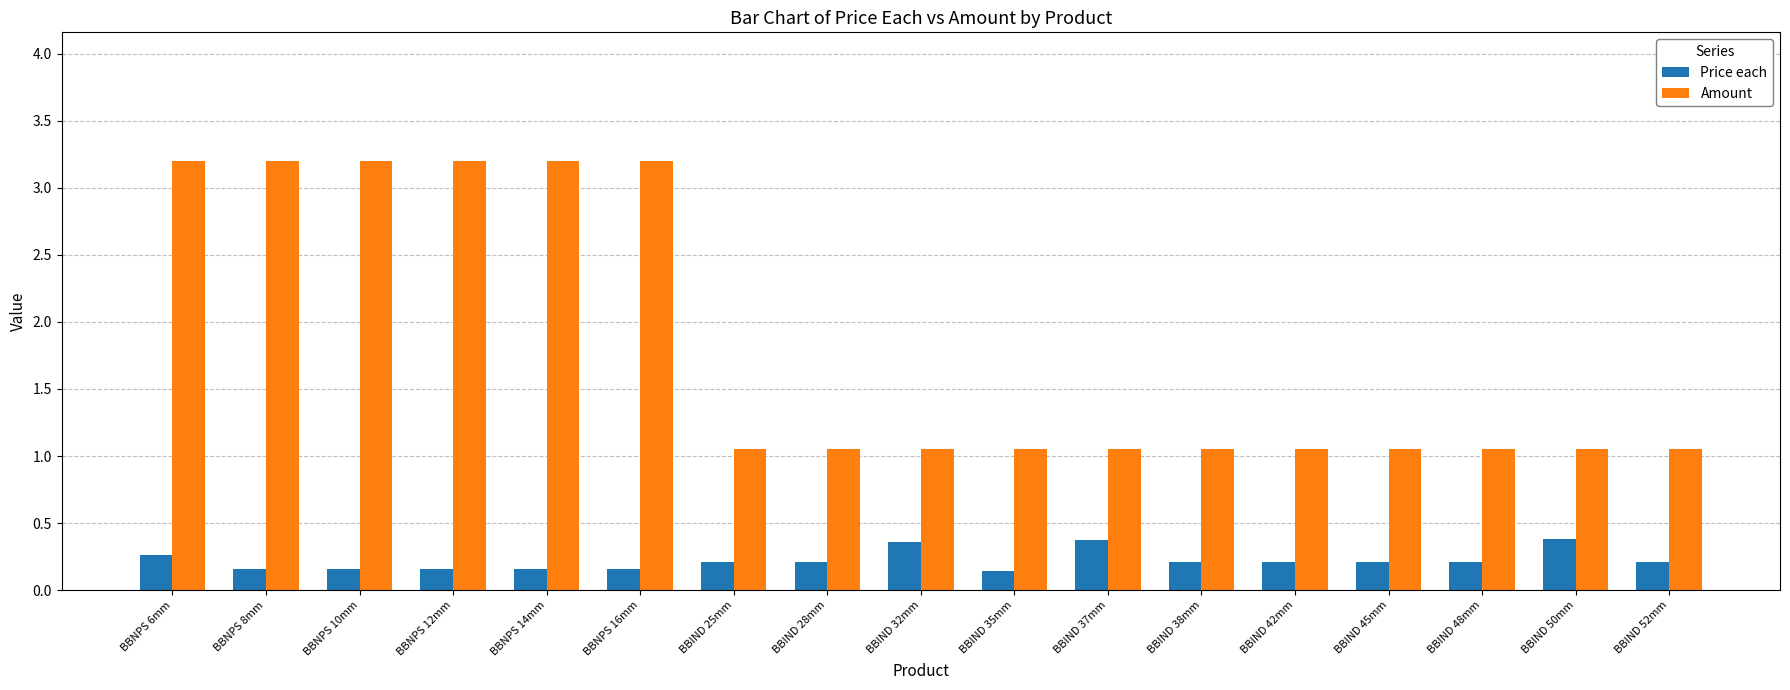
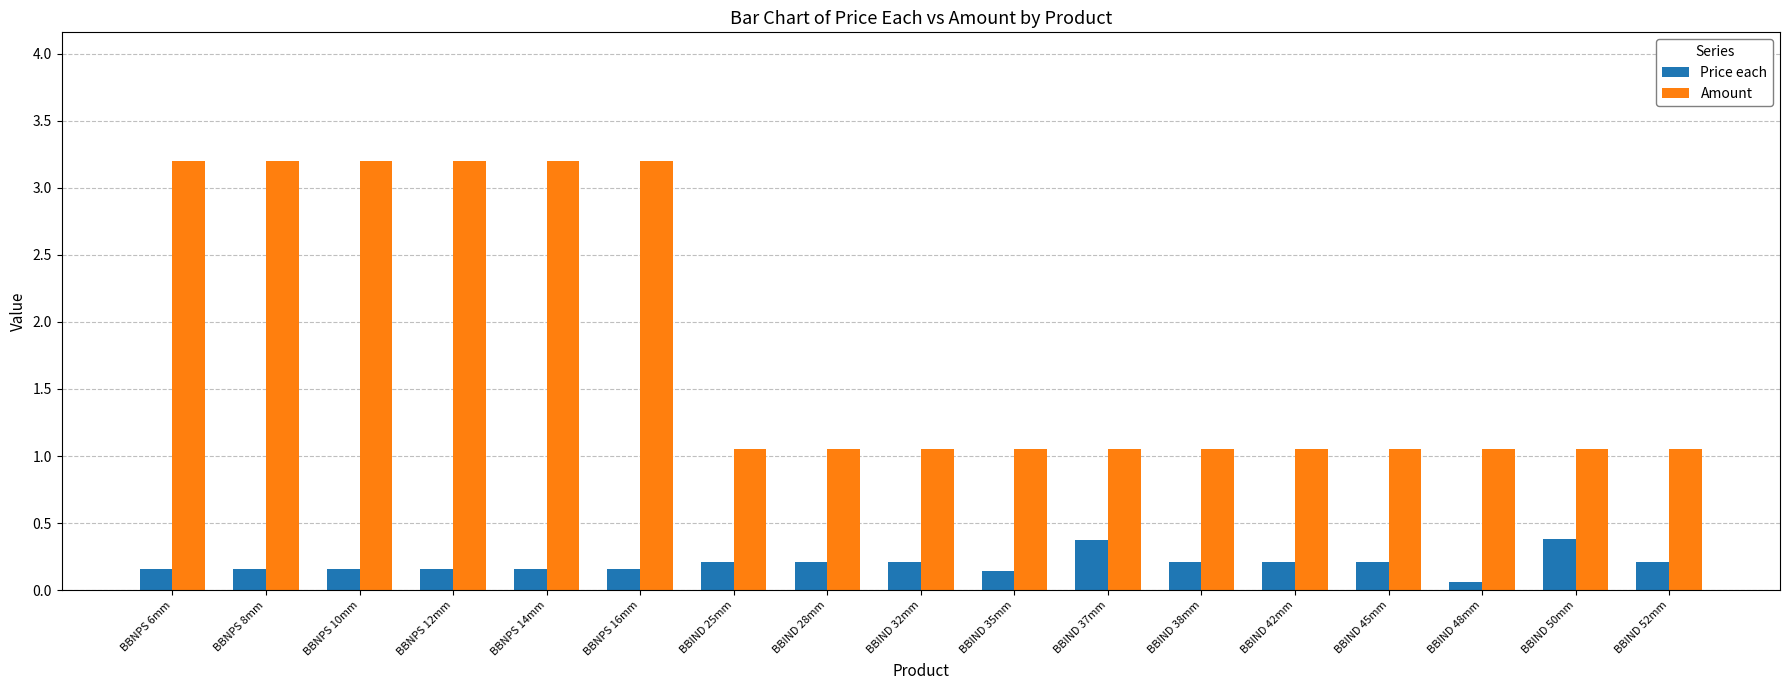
Price each, BBNPS 6mm: 0.26 -> 0.16
Price each, BBIND 32mm: 0.36 -> 0.21
Price each, BBIND 48mm: 0.21 -> 0.06
